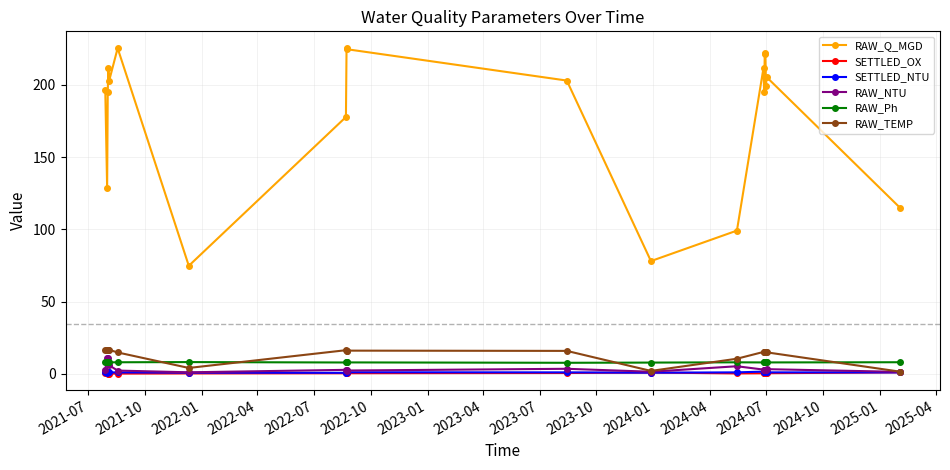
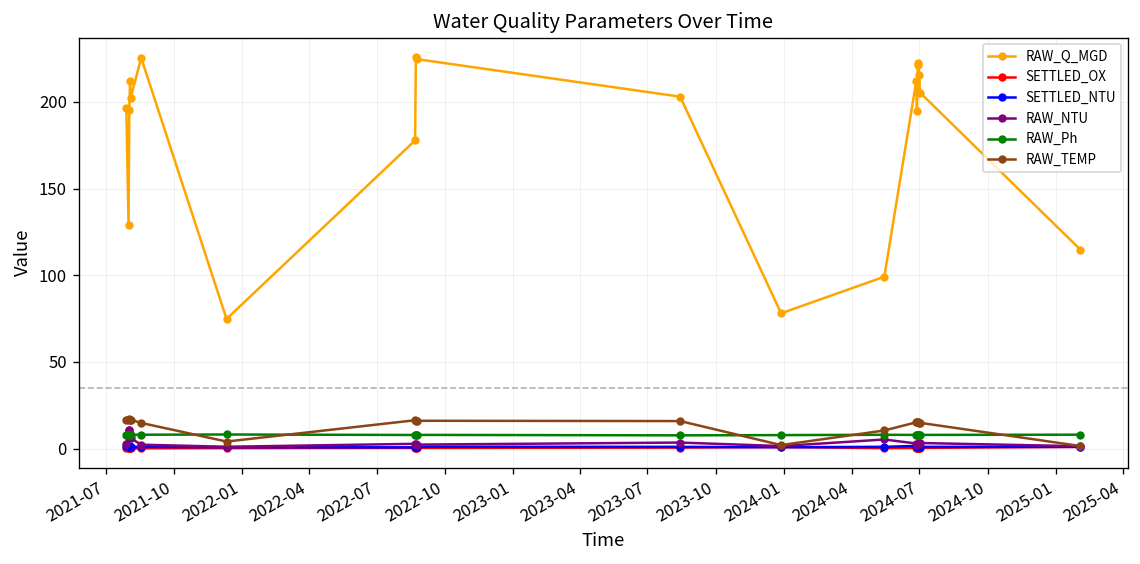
RAW_Q_MGD, 2024-07: 199 -> 215
